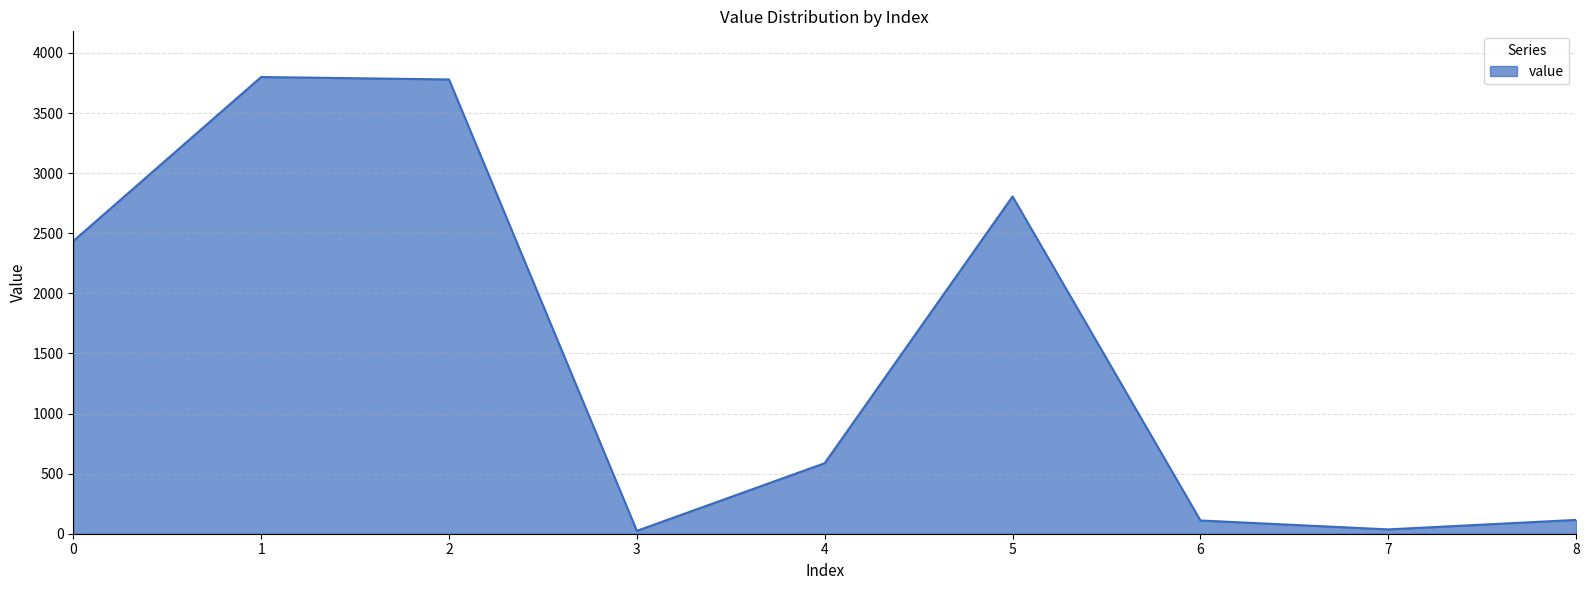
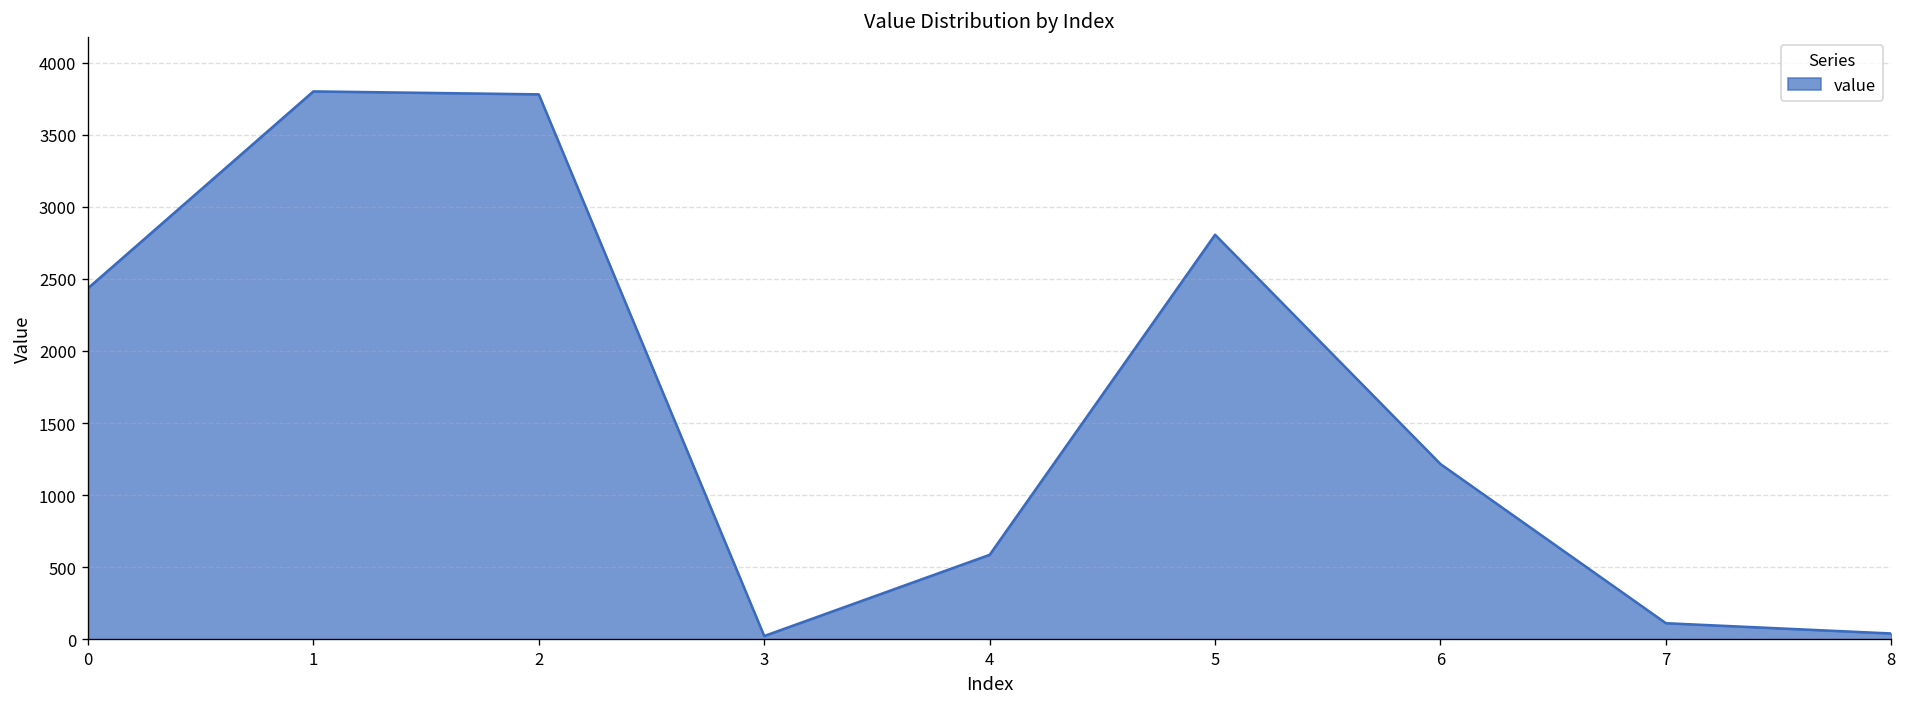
6: 110 -> 1220
7: 40 -> 110
8: 110 -> 40
